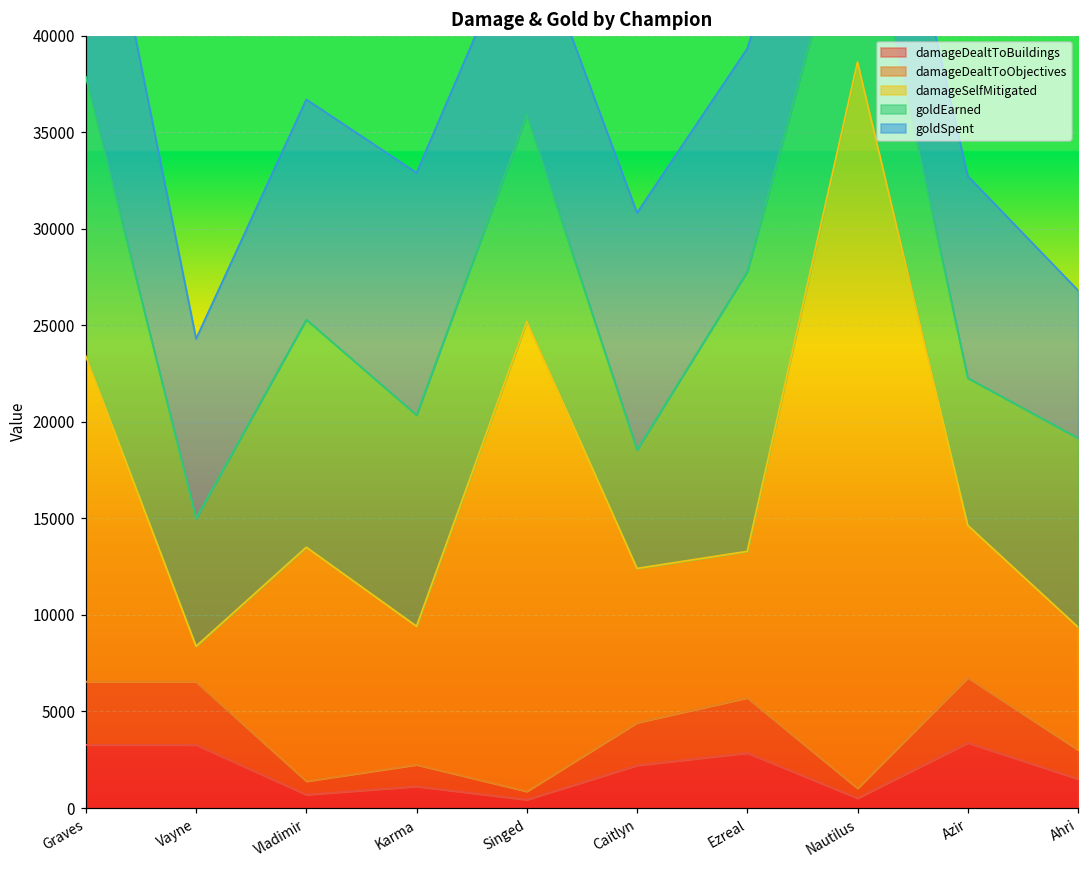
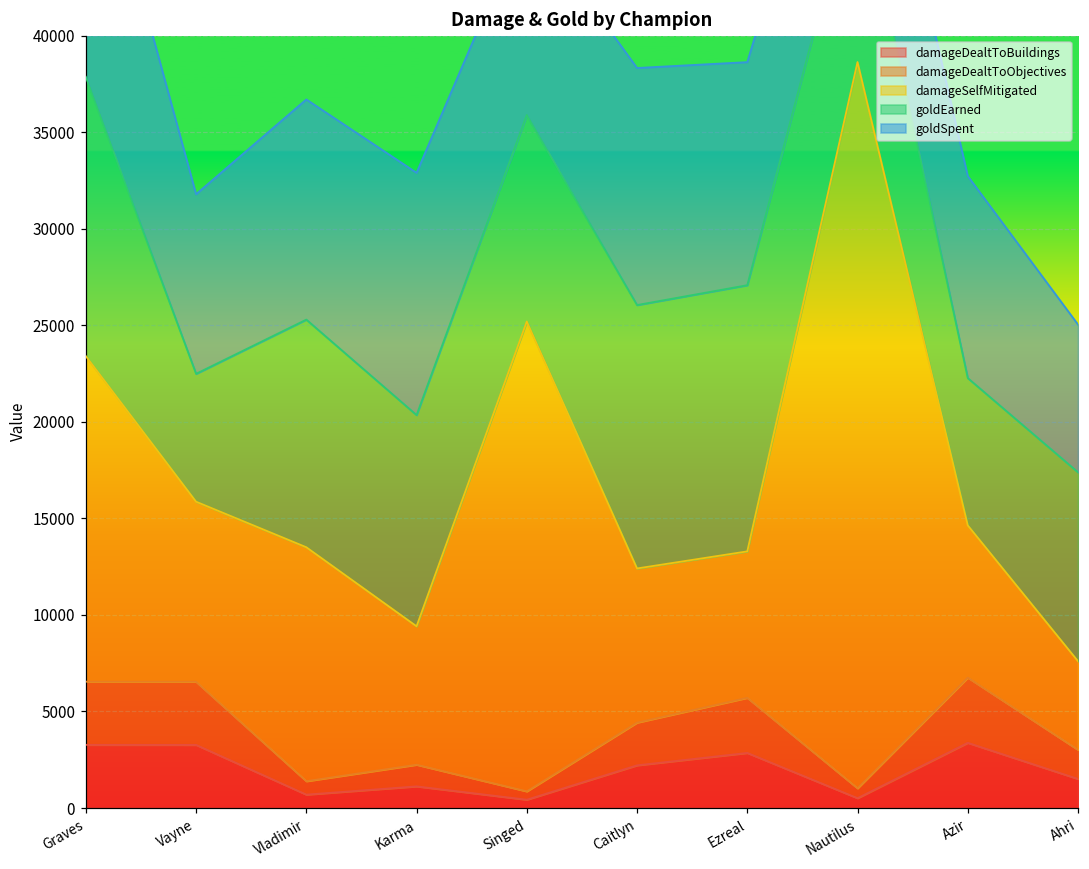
damageSelfMitigated, Vayne: 1800 -> 9300
goldEarned, Caitlyn: 6100 -> 13600
goldEarned, Ezreal: 14500 -> 13800
damageSelfMitigated, Ahri: 6400 -> 4600
